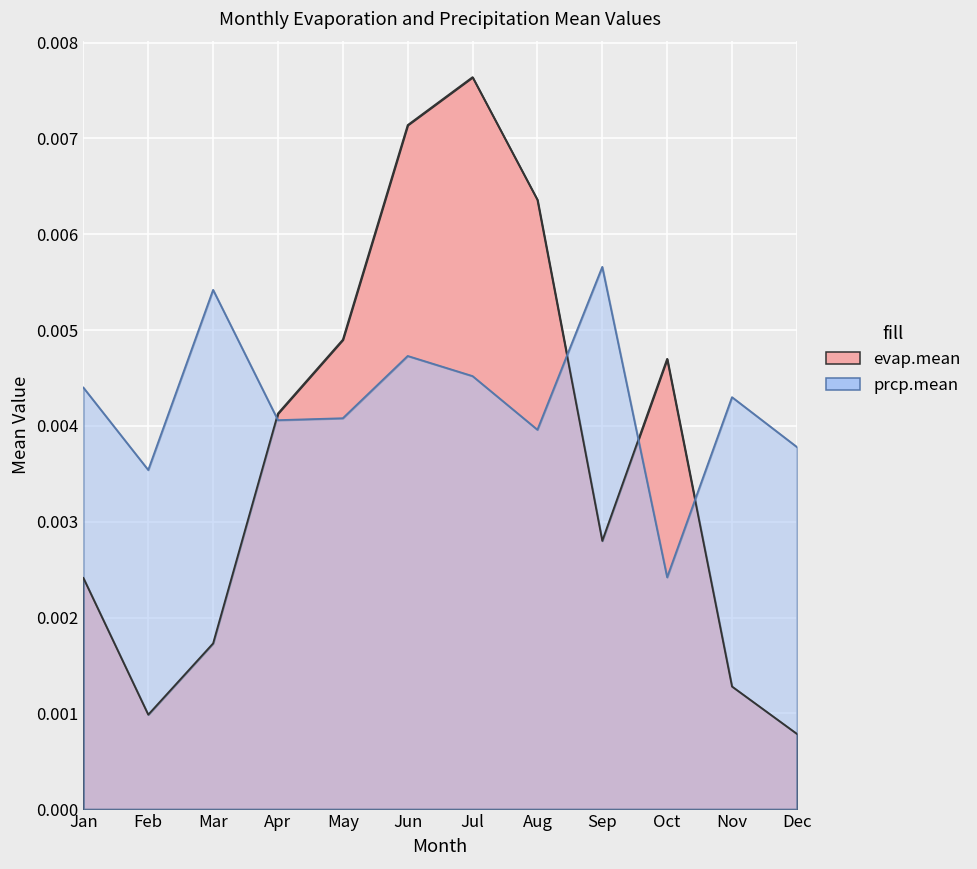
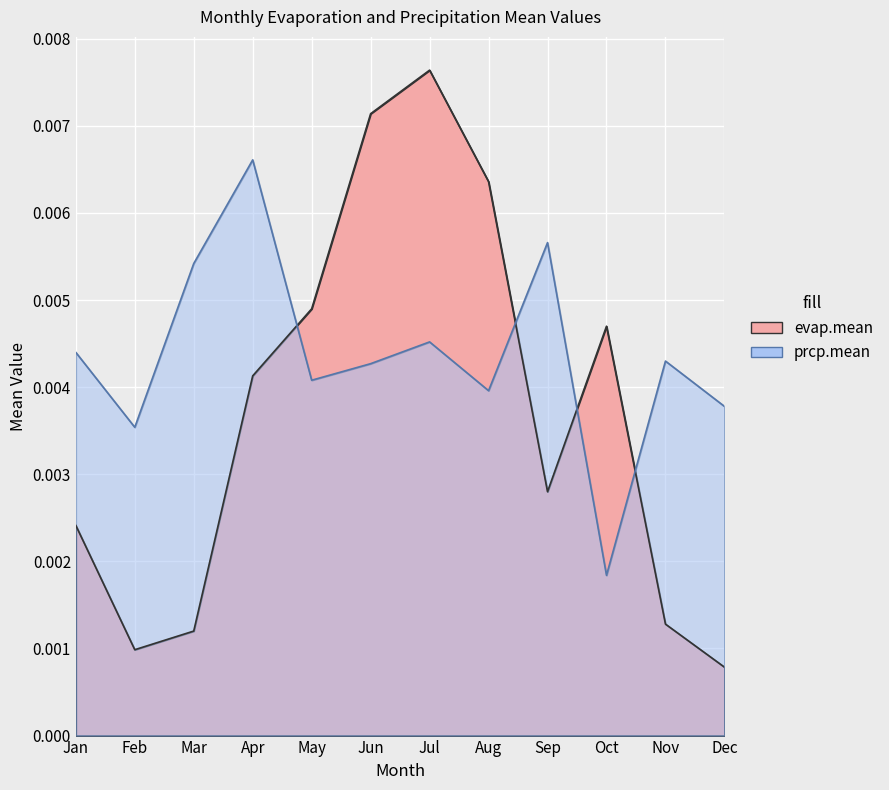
evap.mean, Mar: 0.0017 -> 0.0012
prcp.mean, Apr: 0.0041 -> 0.0066
prcp.mean, Jun: 0.0047 -> 0.0043
prcp.mean, Oct: 0.0024 -> 0.0018
